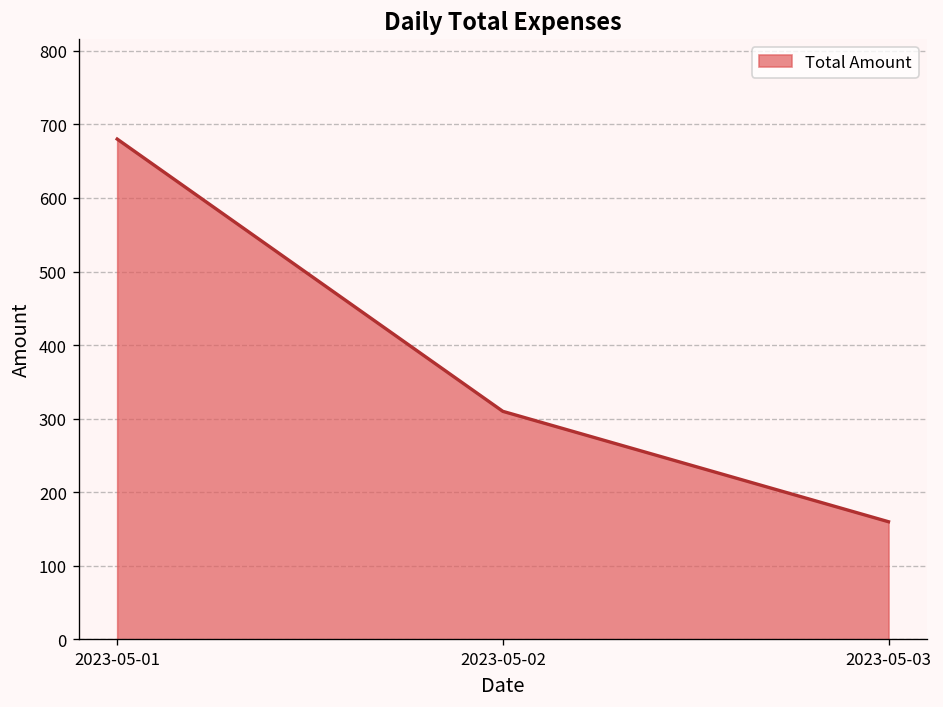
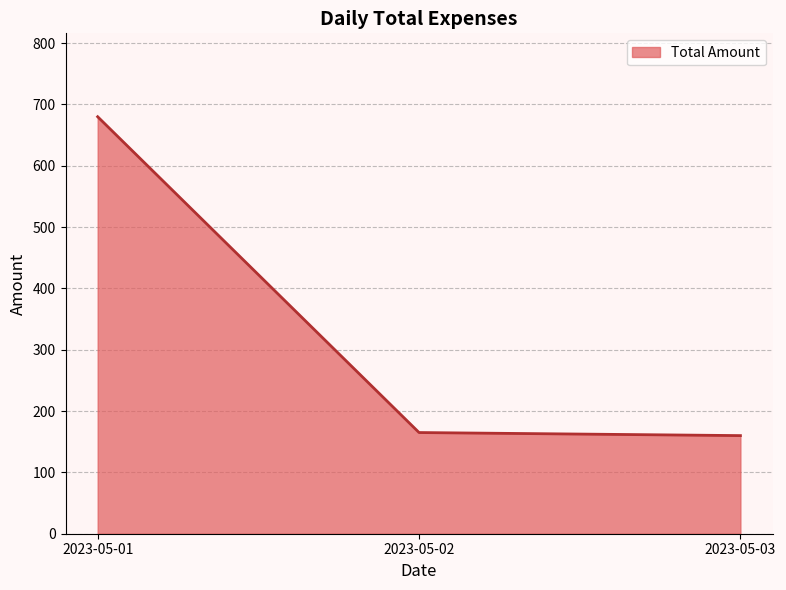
2023-05-02: 310 -> 170
